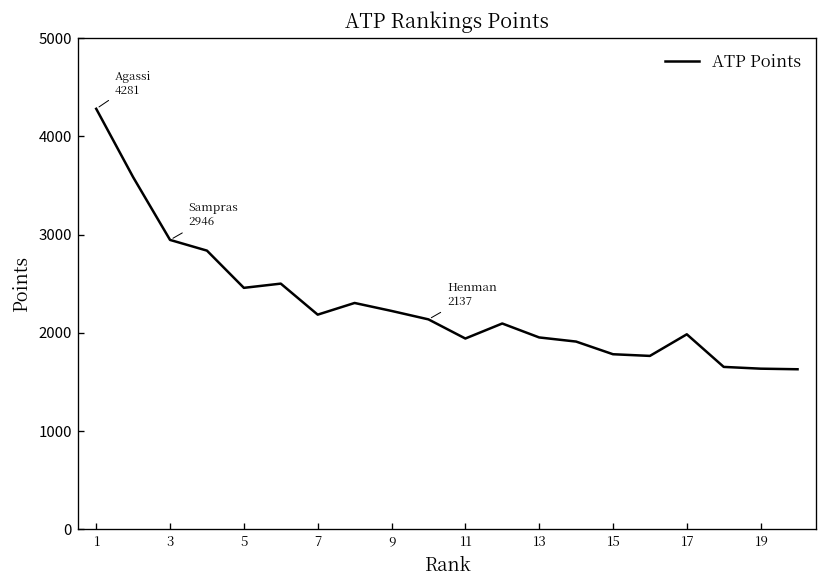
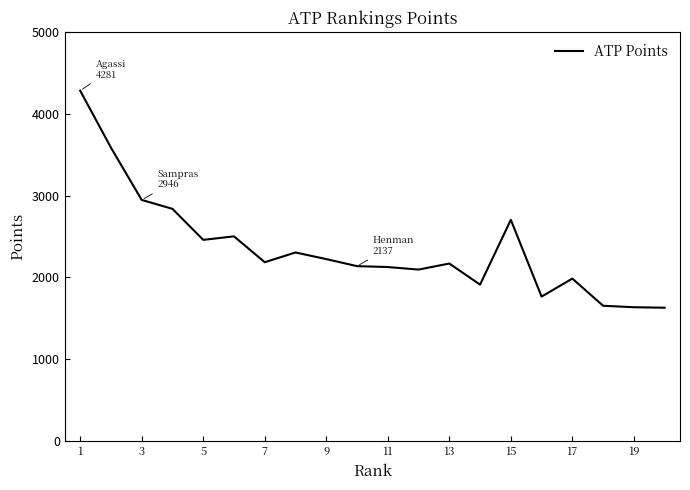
11: 1900 -> 2100
13: 2000 -> 2200
15: 1800 -> 2700
